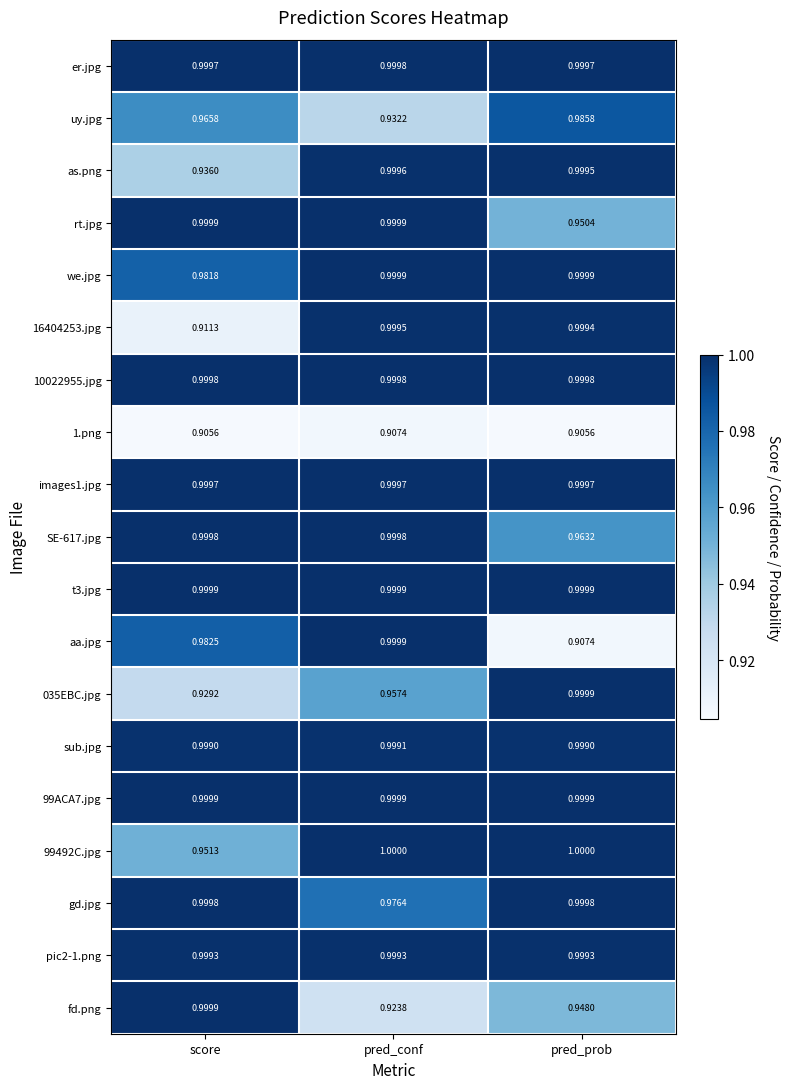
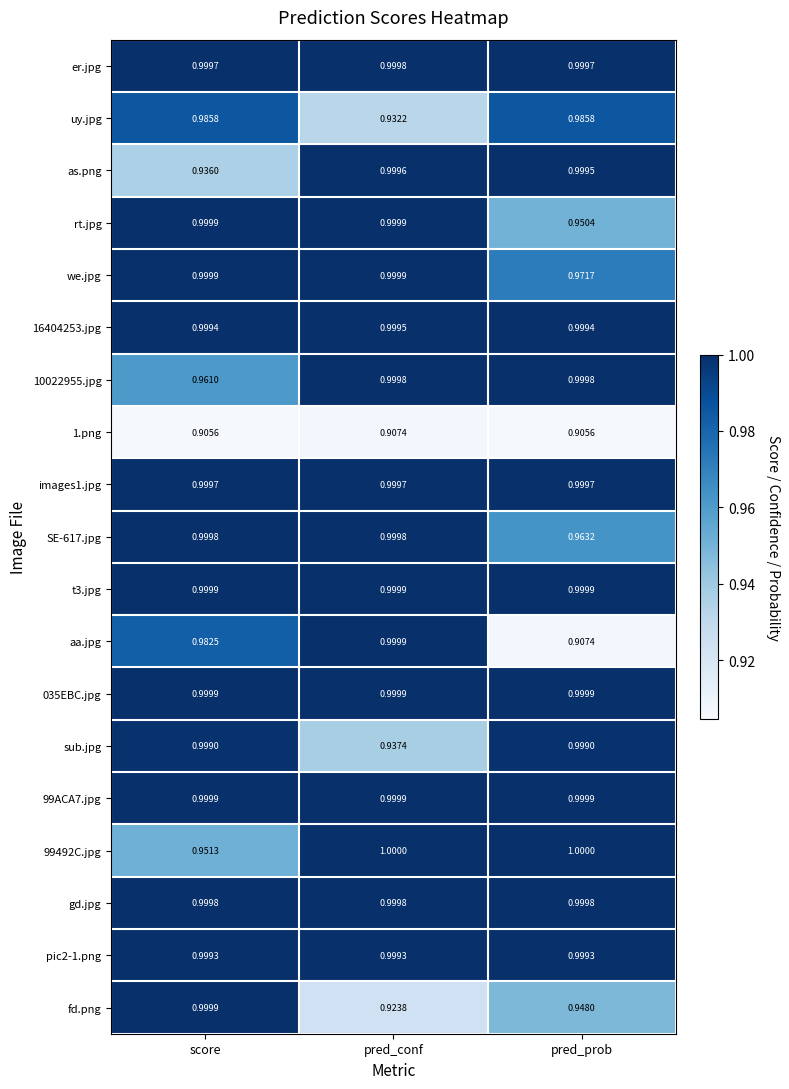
uy.jpg, score: 0.9658 -> 0.9858
we.jpg, score: 0.9818 -> 0.9999
we.jpg, pred_prob: 0.9999 -> 0.9717
16404253.jpg, score: 0.9113 -> 0.9994
10022955.jpg, score: 0.9998 -> 0.9610
035EBC.jpg, score: 0.9292 -> 0.9999
035EBC.jpg, pred_conf: 0.9574 -> 0.9999
sub.jpg, pred_conf: 0.9991 -> 0.9374
gd.jpg, pred_conf: 0.9764 -> 0.9998
